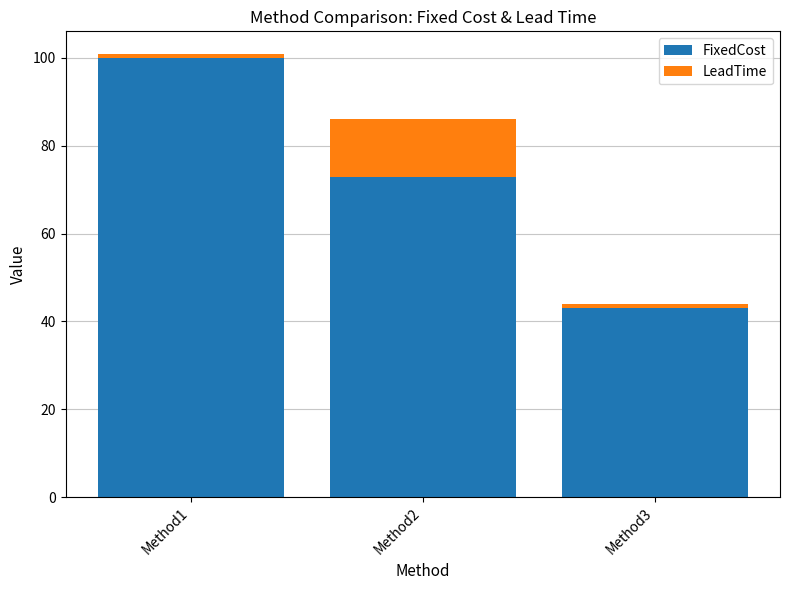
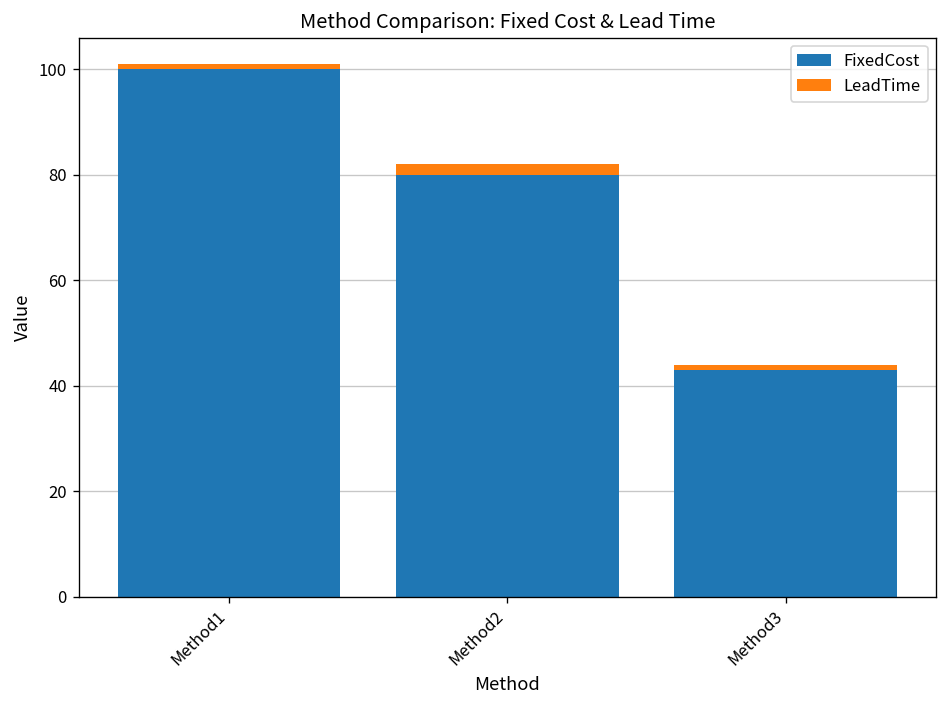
FixedCost, Method2: 73 -> 80
LeadTime, Method2: 13 -> 2
